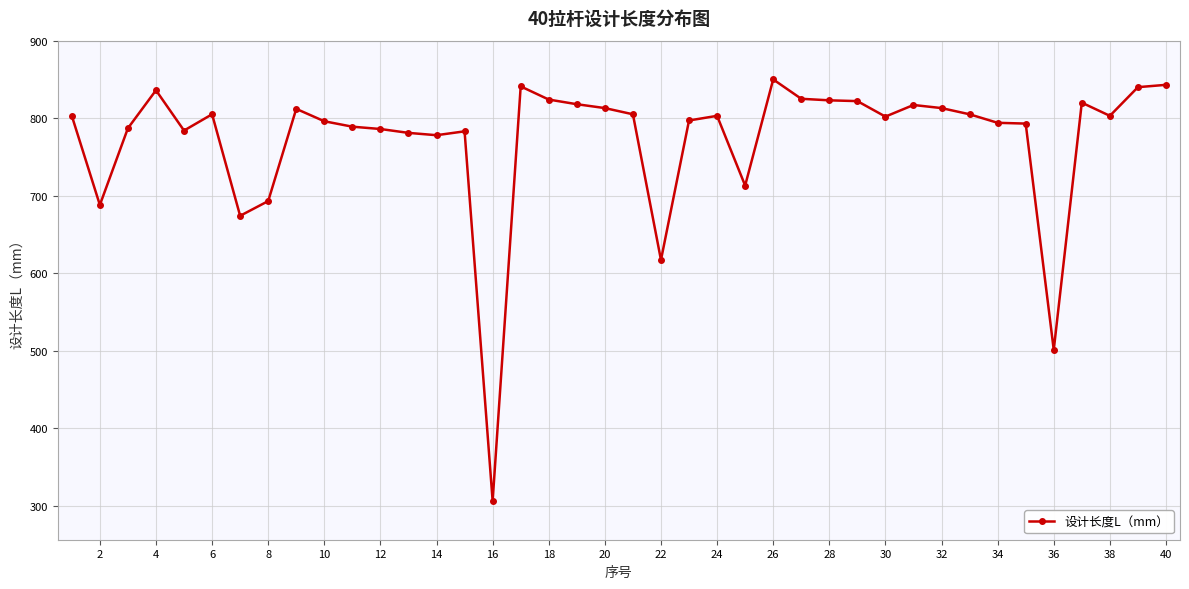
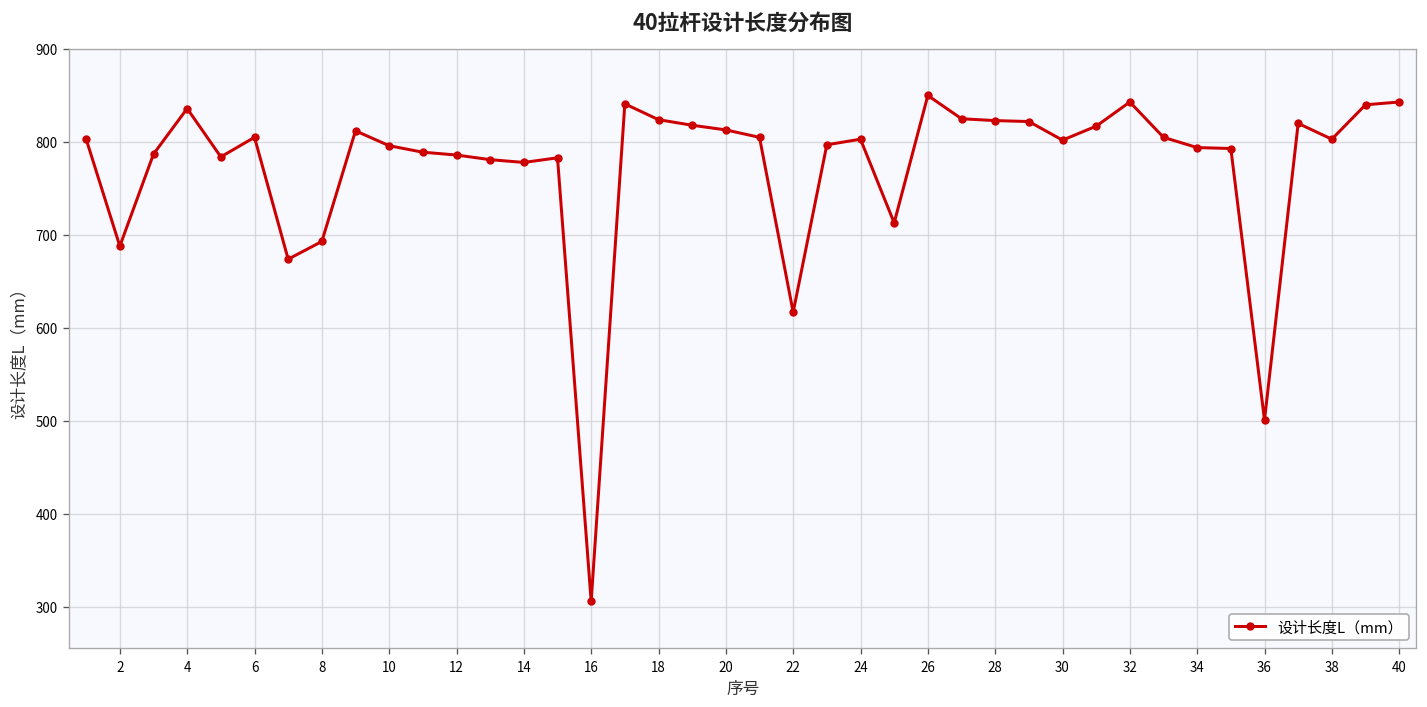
32: 810 -> 840
